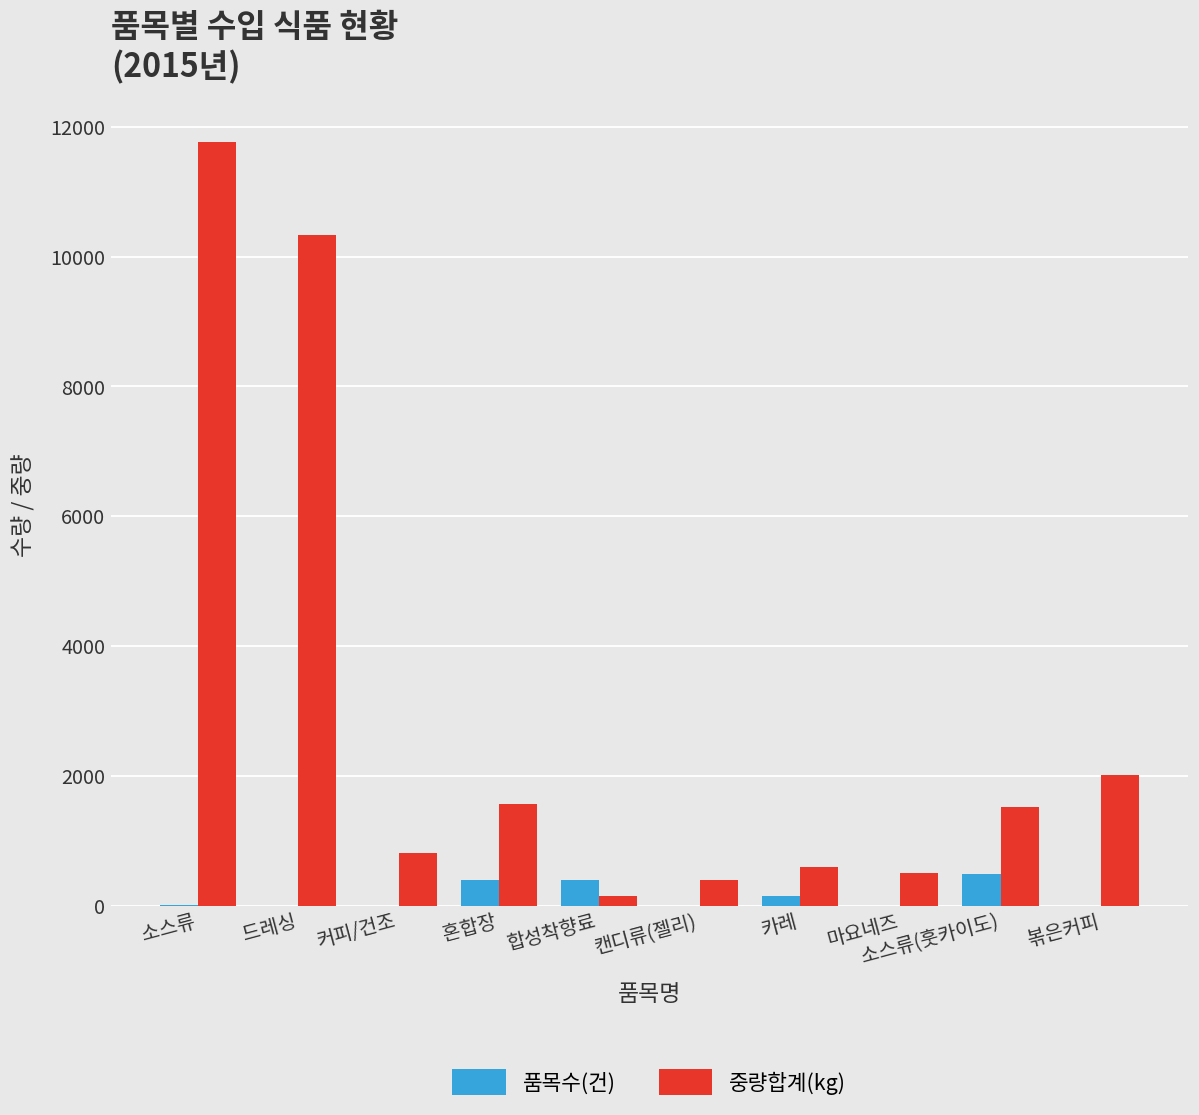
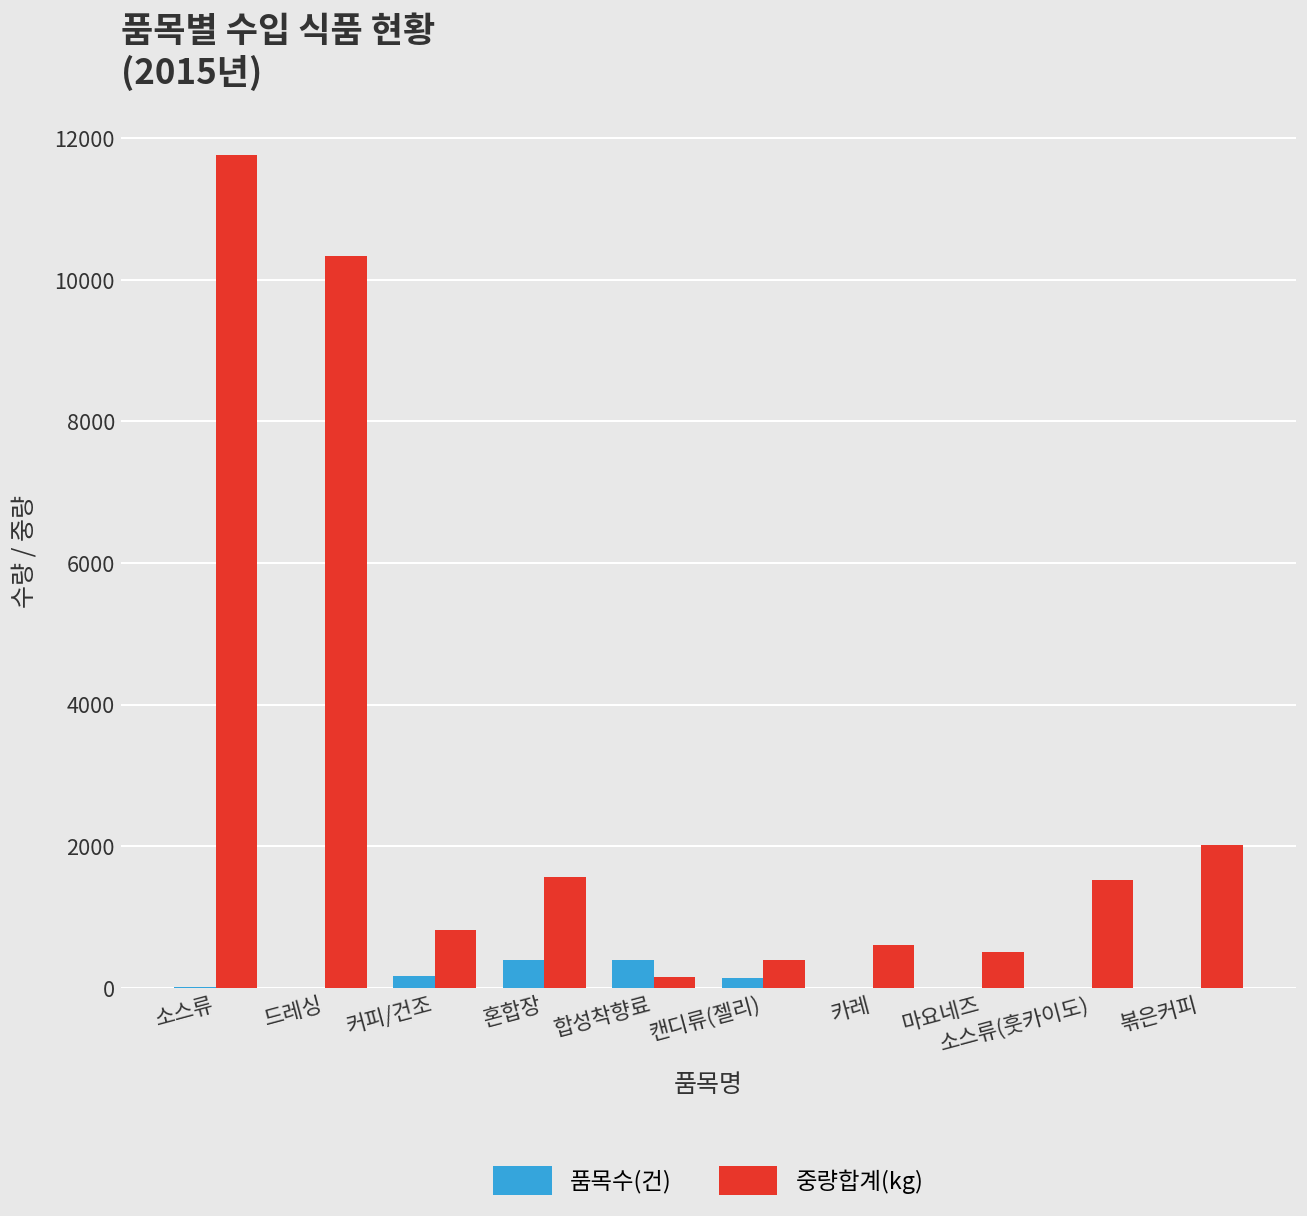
품목수(건), 커피/건조: 0 -> 200
품목수(건), 캔디류(젤리): 0 -> 100
품목수(건), 카레: 200 -> 0
품목수(건), 소스류(훗카이도): 500 -> 0
